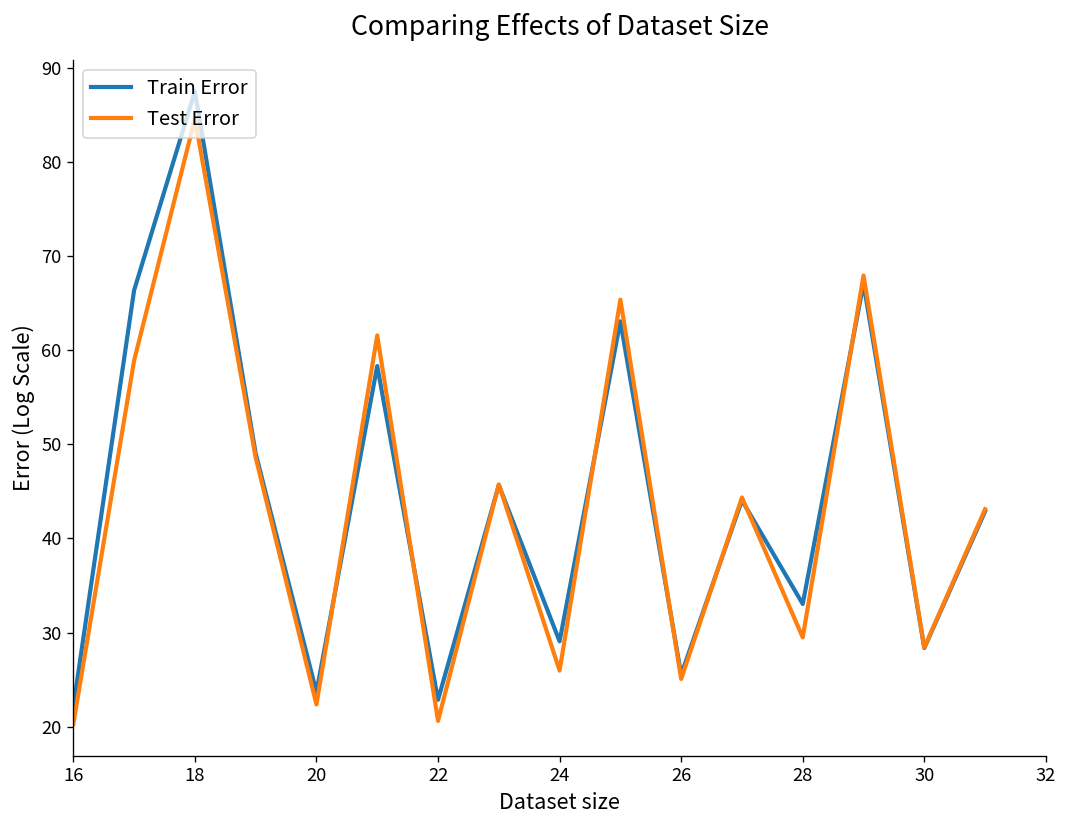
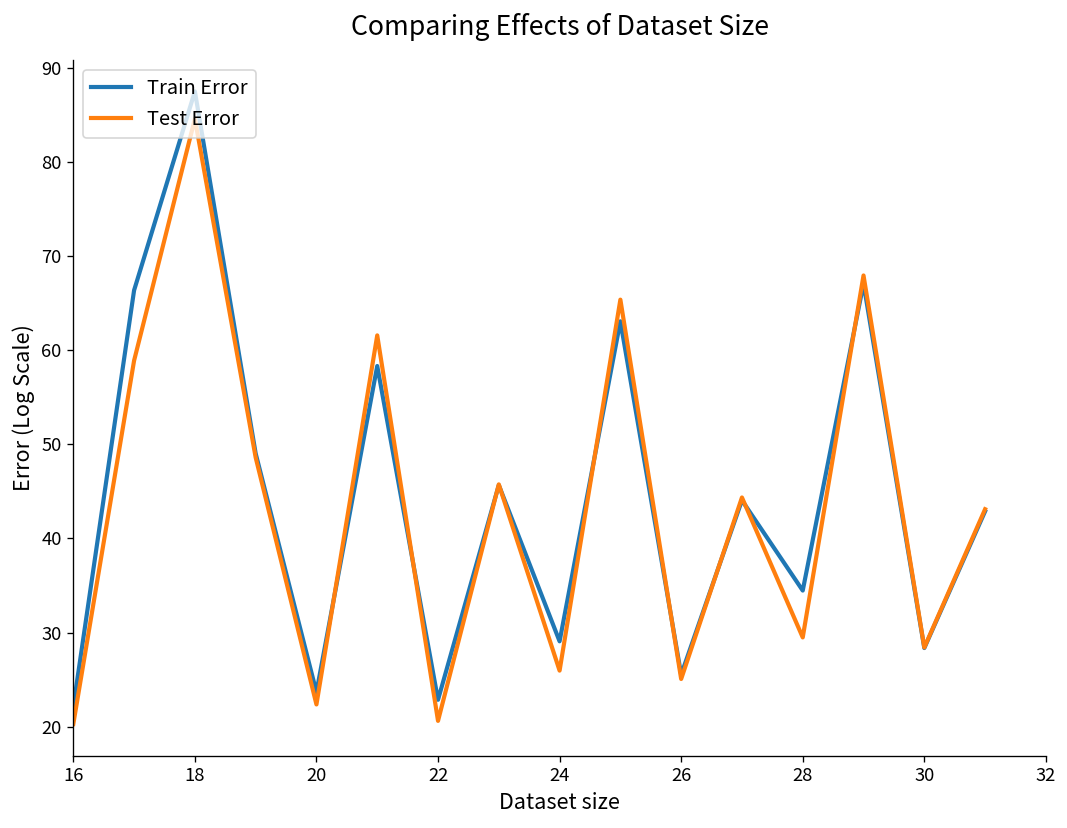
Train Error, 28: 33 -> 34
